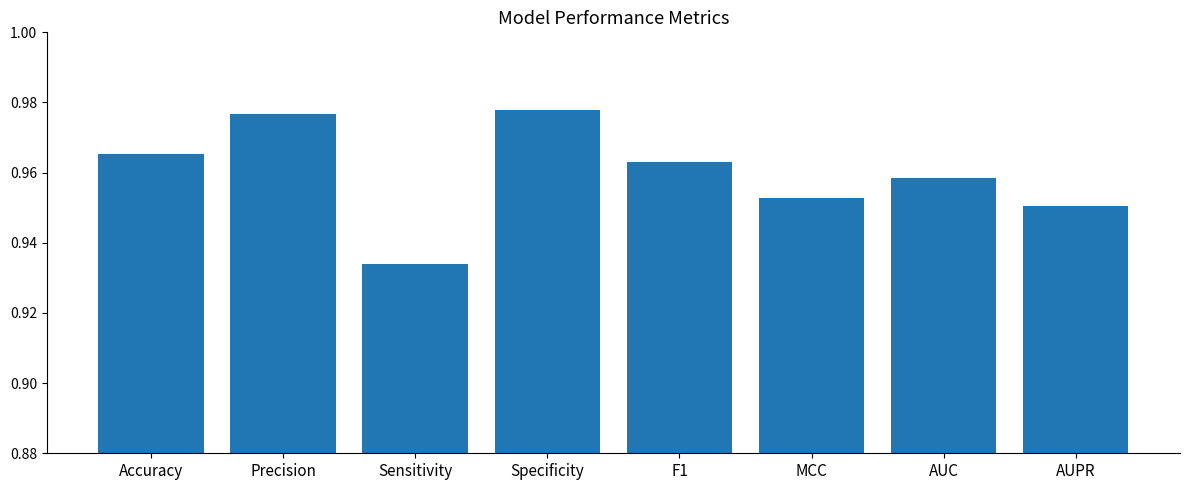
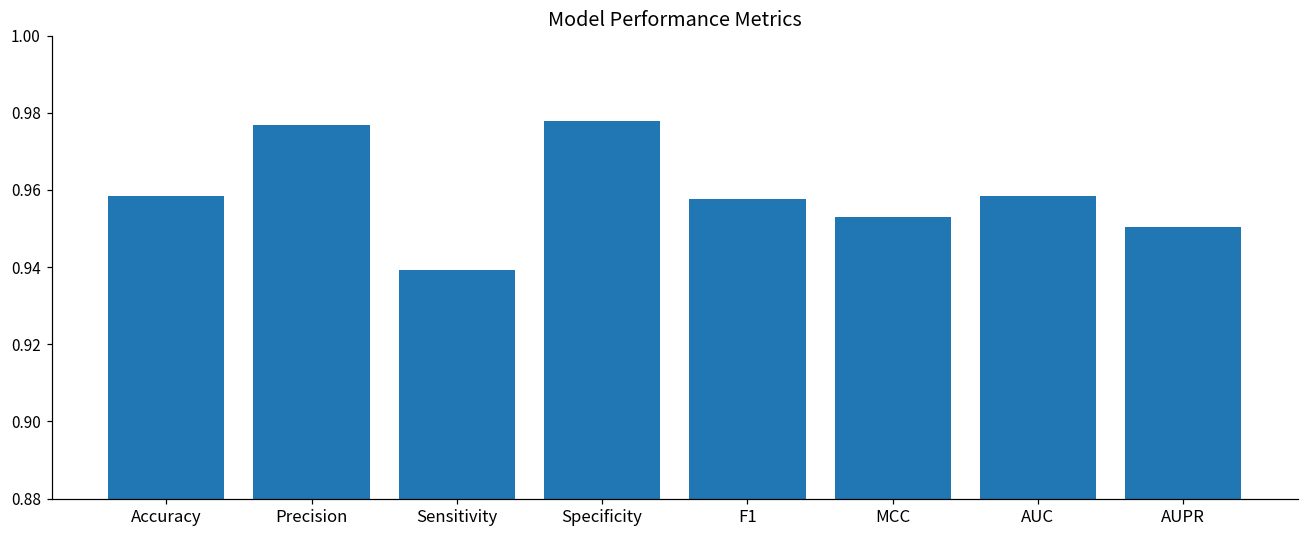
Accuracy: 0.965 -> 0.958
Sensitivity: 0.934 -> 0.939
F1: 0.963 -> 0.958
